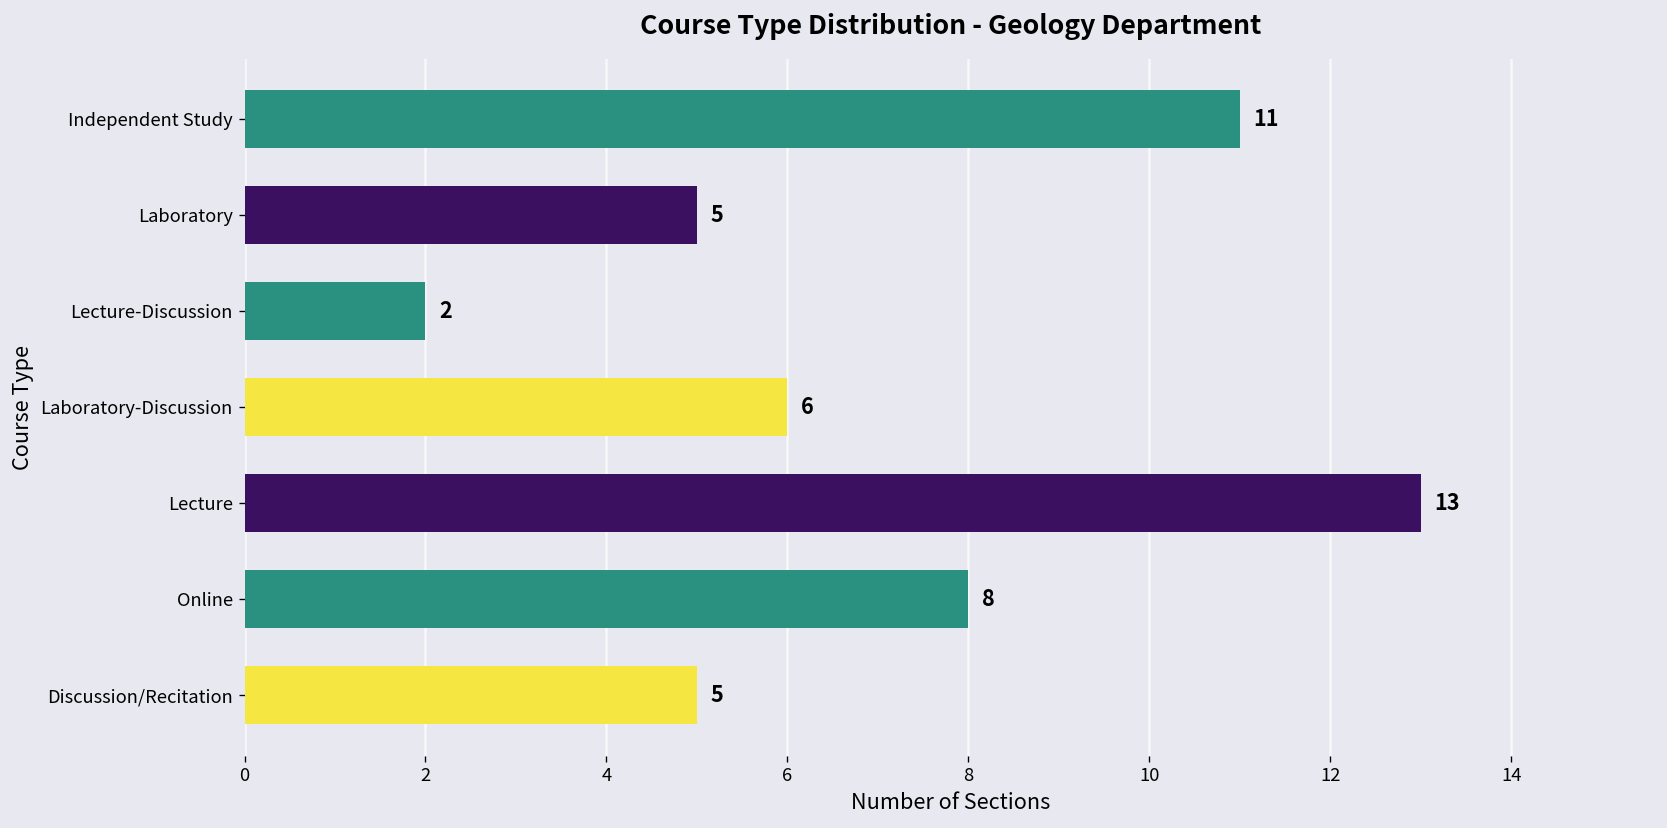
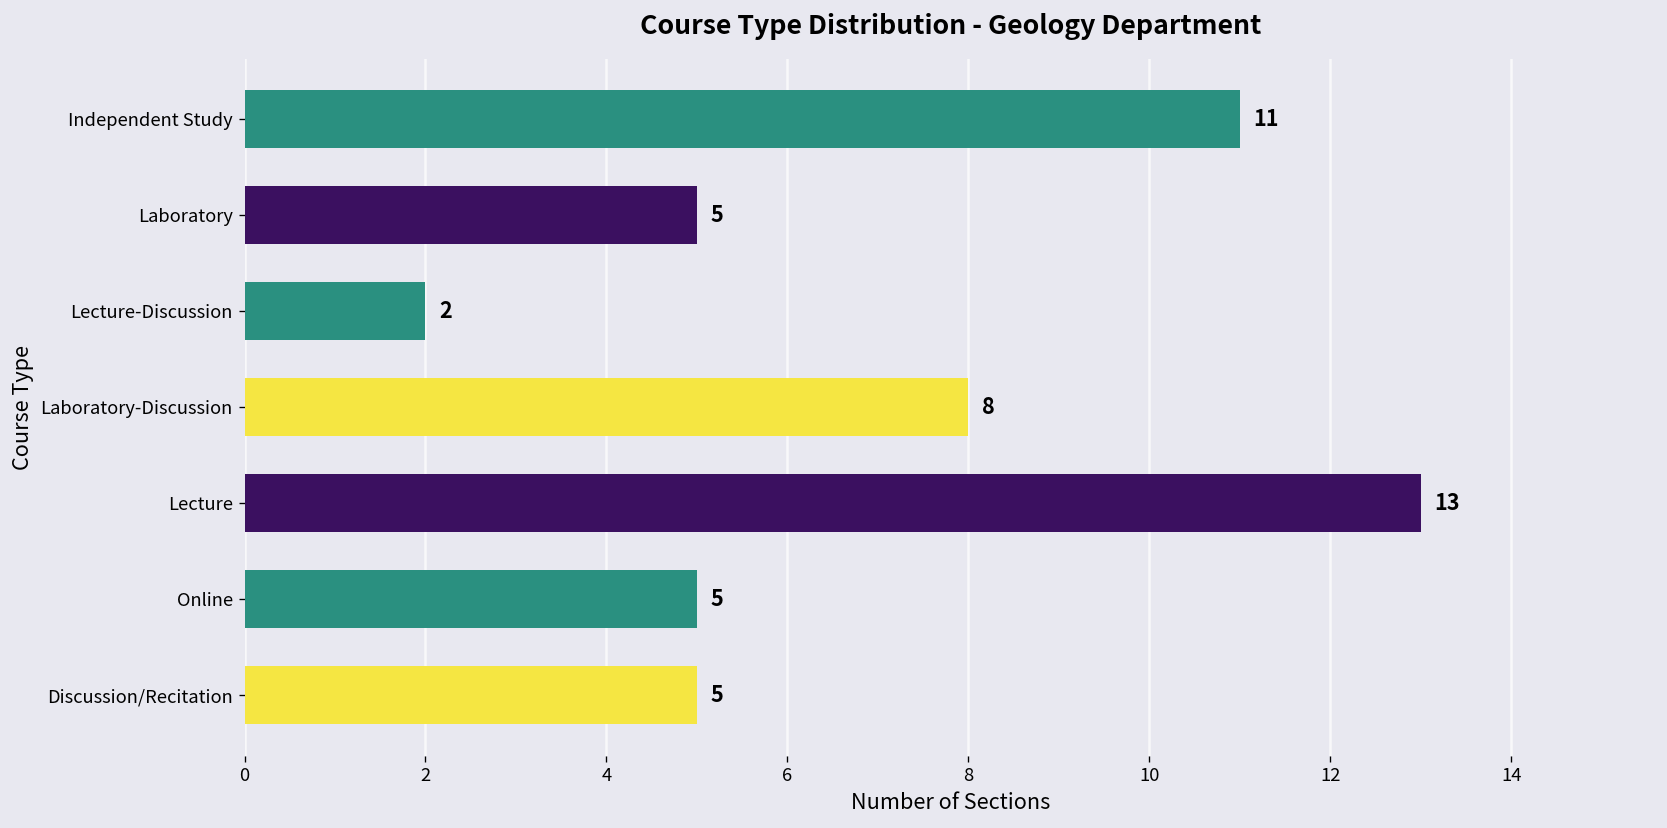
Laboratory-Discussion: 6 -> 8
Online: 8 -> 5
